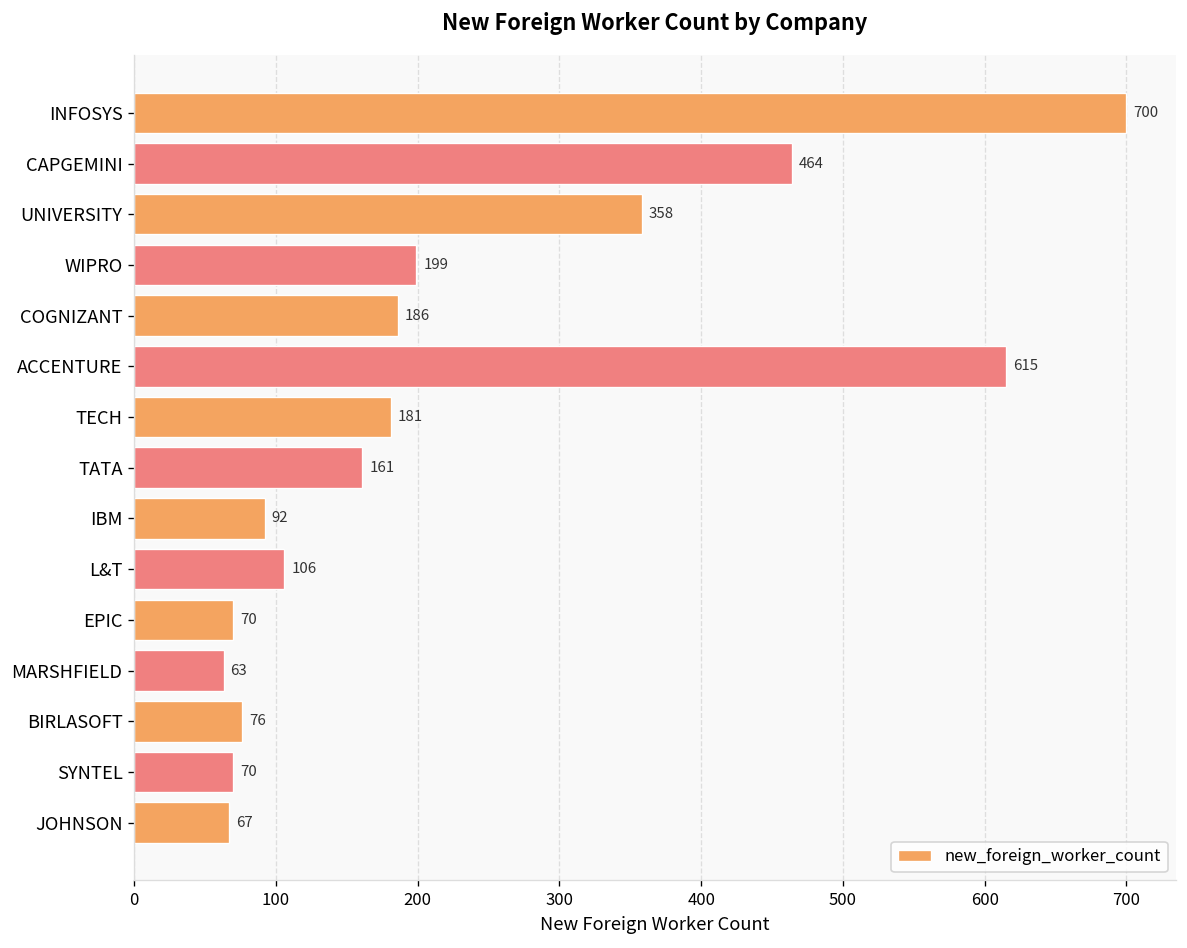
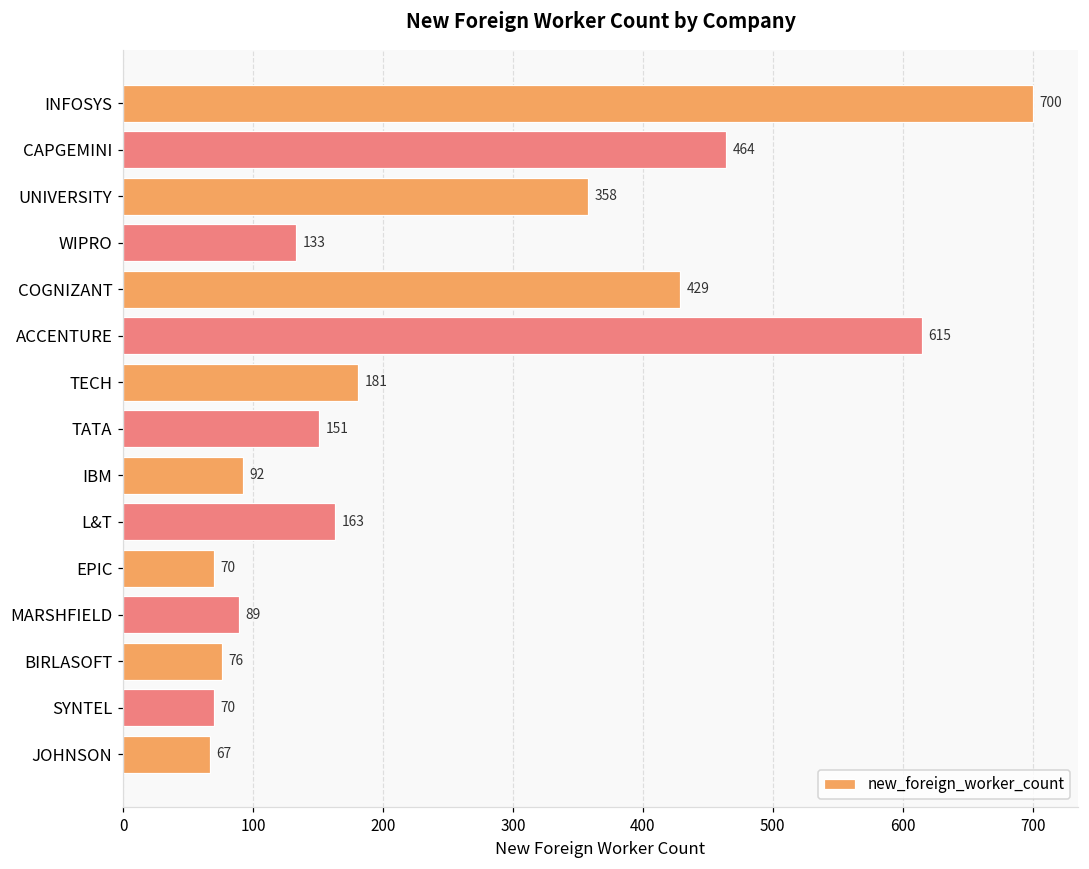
WIPRO: 199 -> 133
COGNIZANT: 186 -> 429
TATA: 161 -> 151
L&T: 106 -> 163
MARSHFIELD: 63 -> 89
